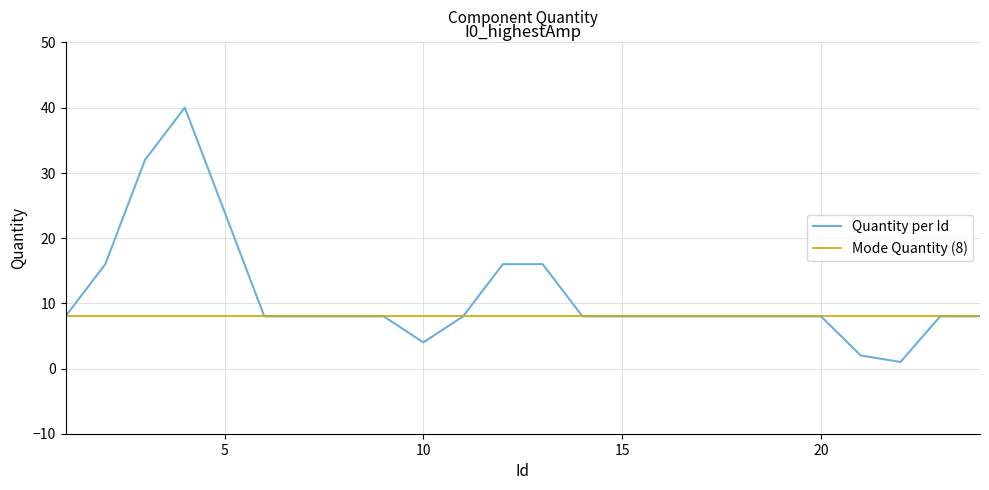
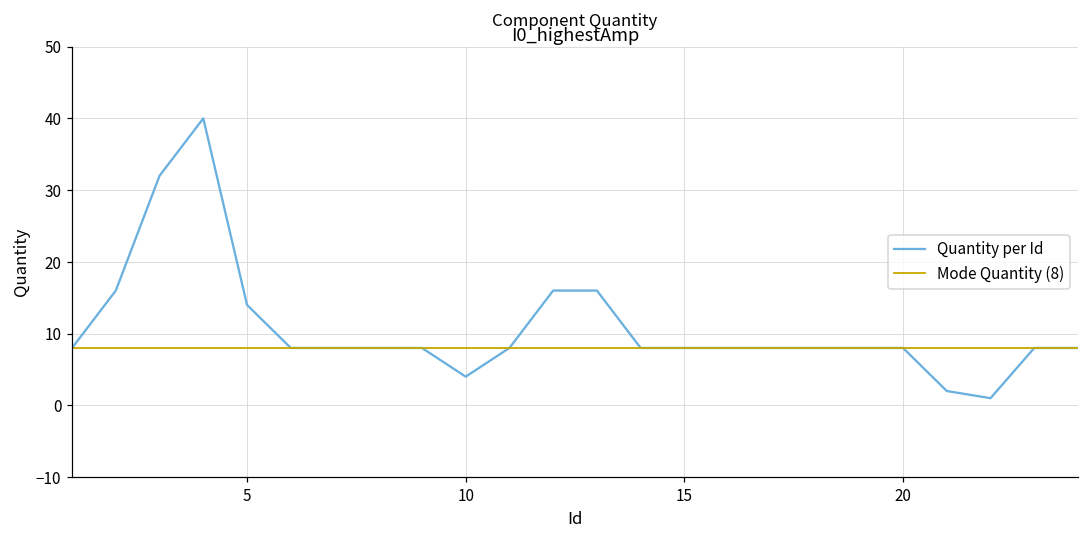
5: 24 -> 14
